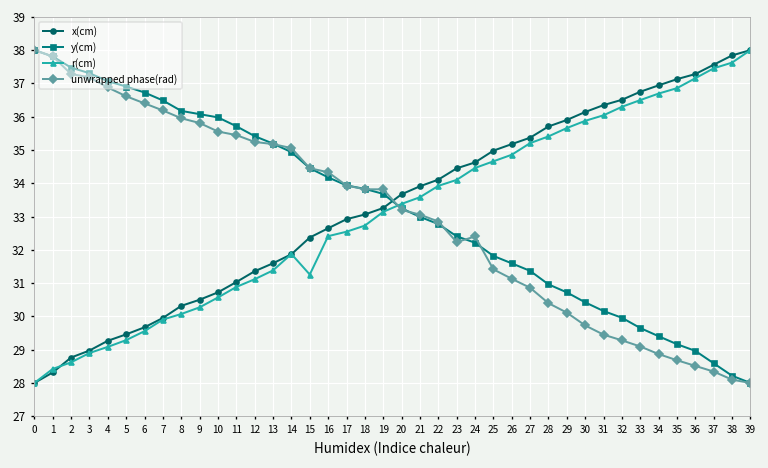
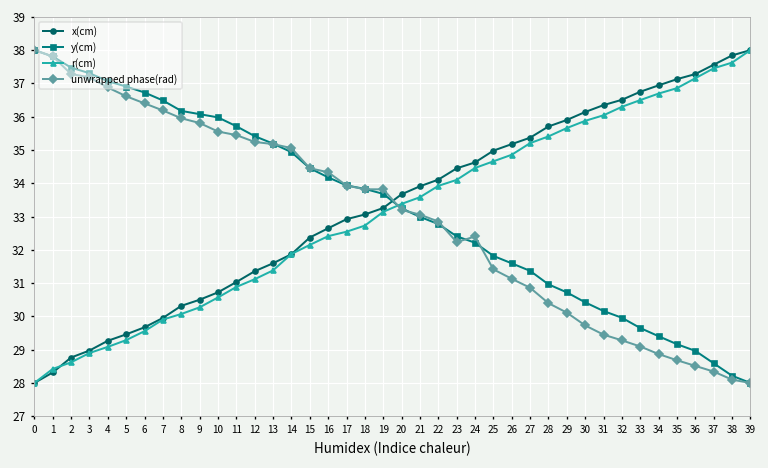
r(cm), 15: 31.3 -> 32.1
